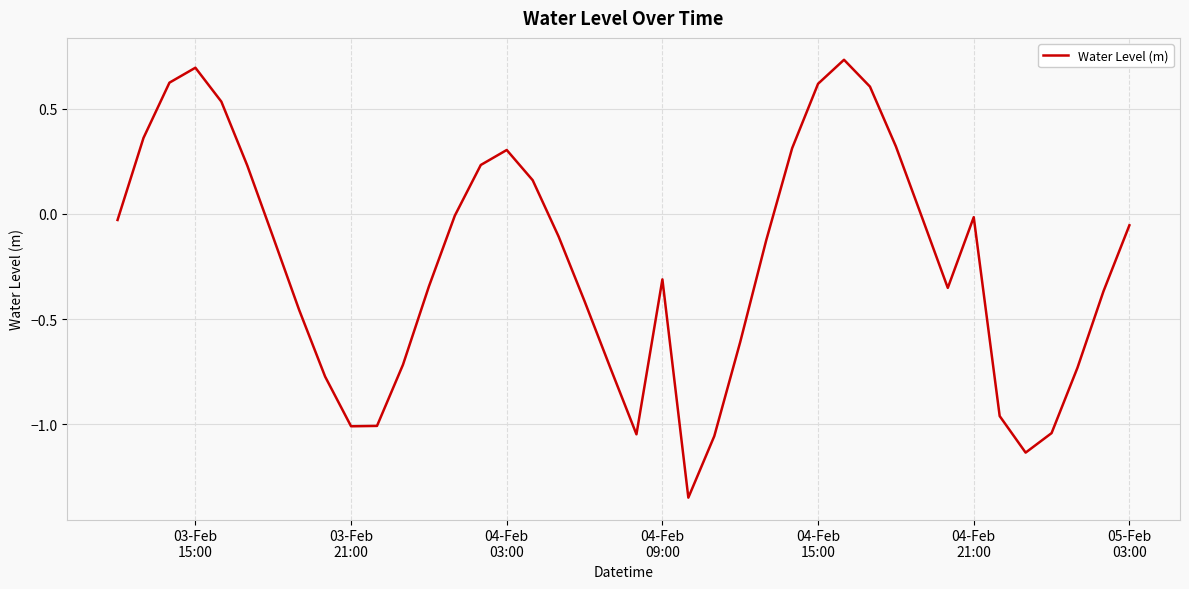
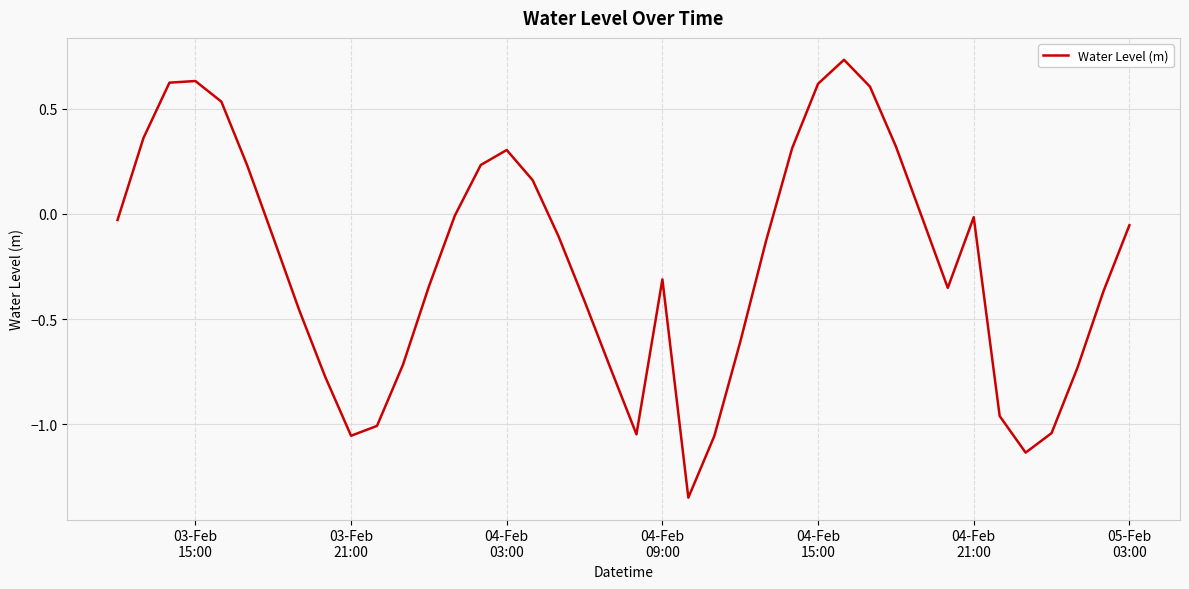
03-Feb 15:00: 0.70 -> 0.63
03-Feb 21:00: -1.01 -> -1.05
